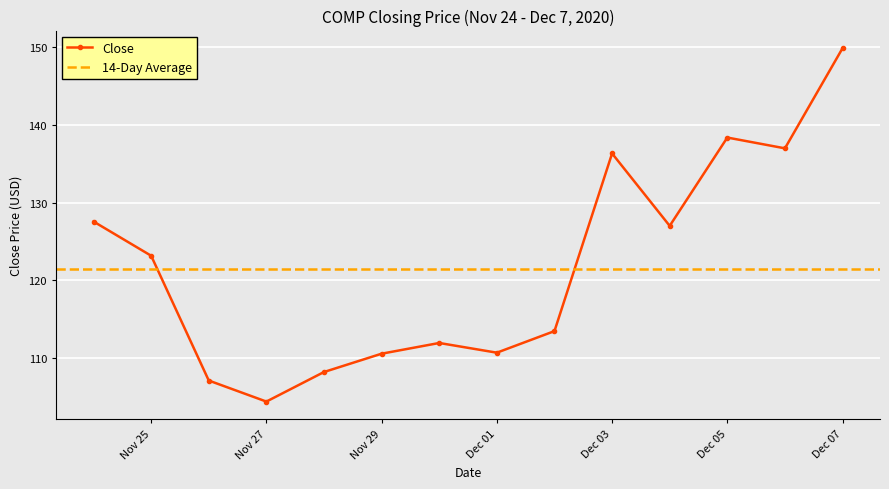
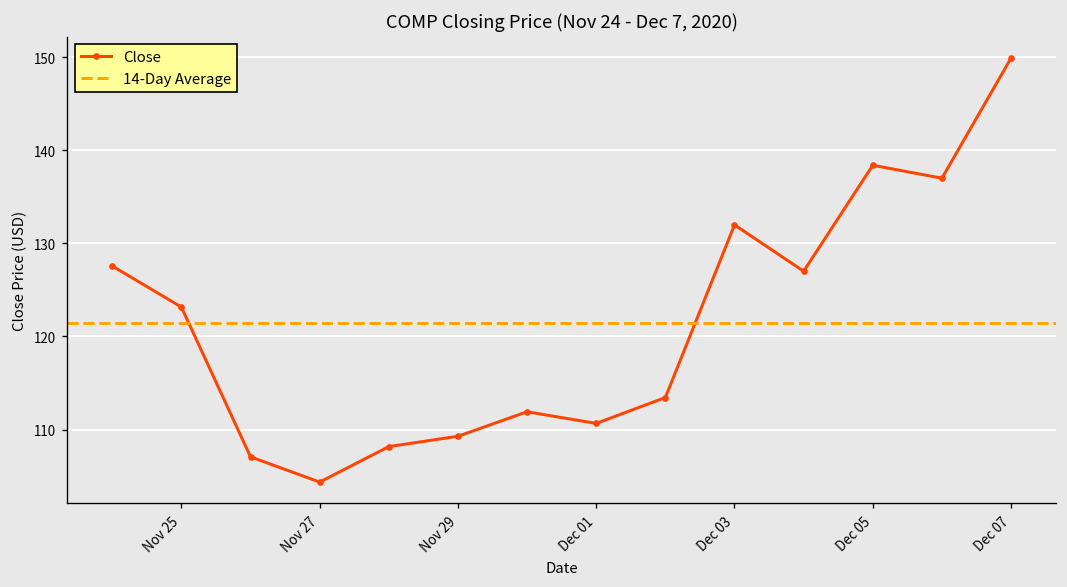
Nov 29: 111 -> 109
Dec 03: 136 -> 132
